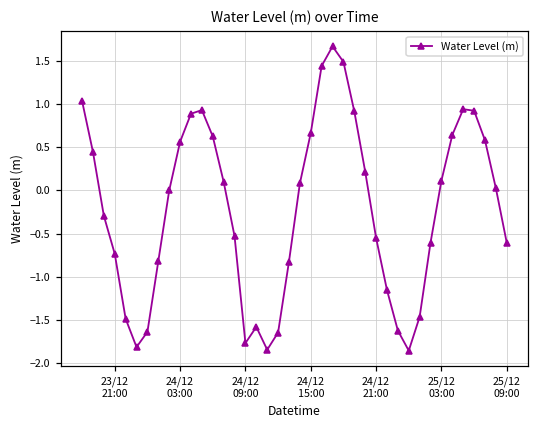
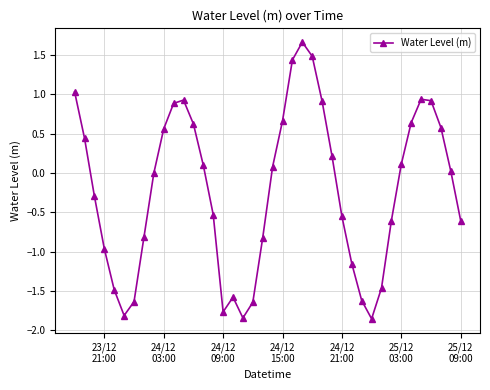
23/12 21:00: -0.7 -> -1.0
